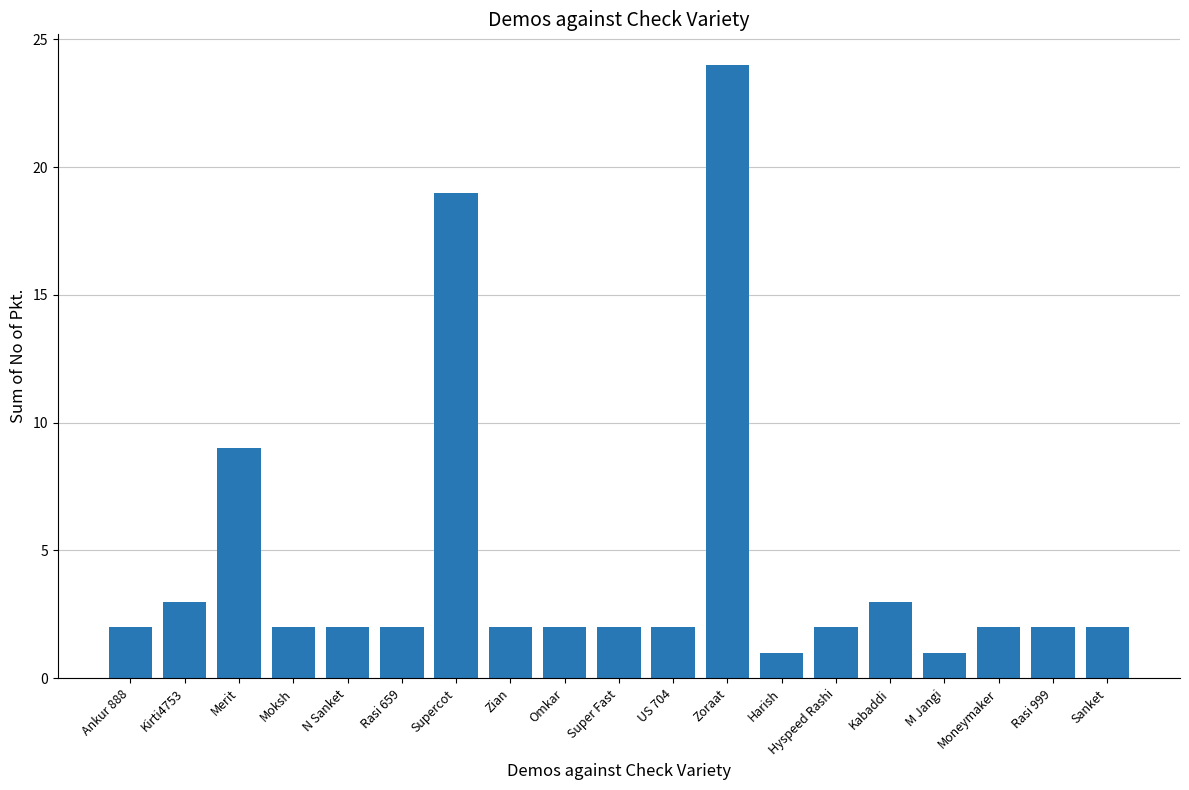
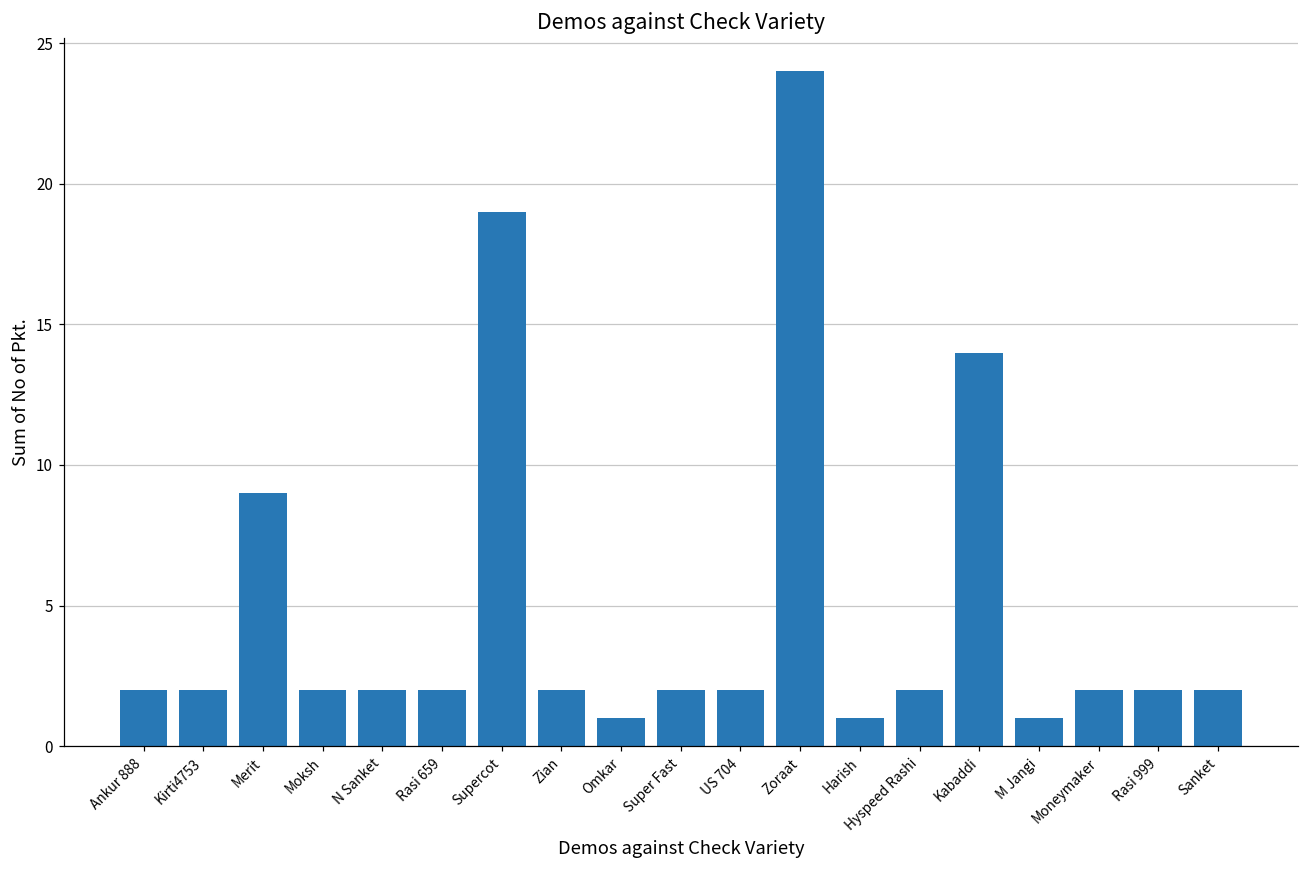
Kirti4753: 3 -> 2
Omkar: 2 -> 1
Kabaddi: 3 -> 14
